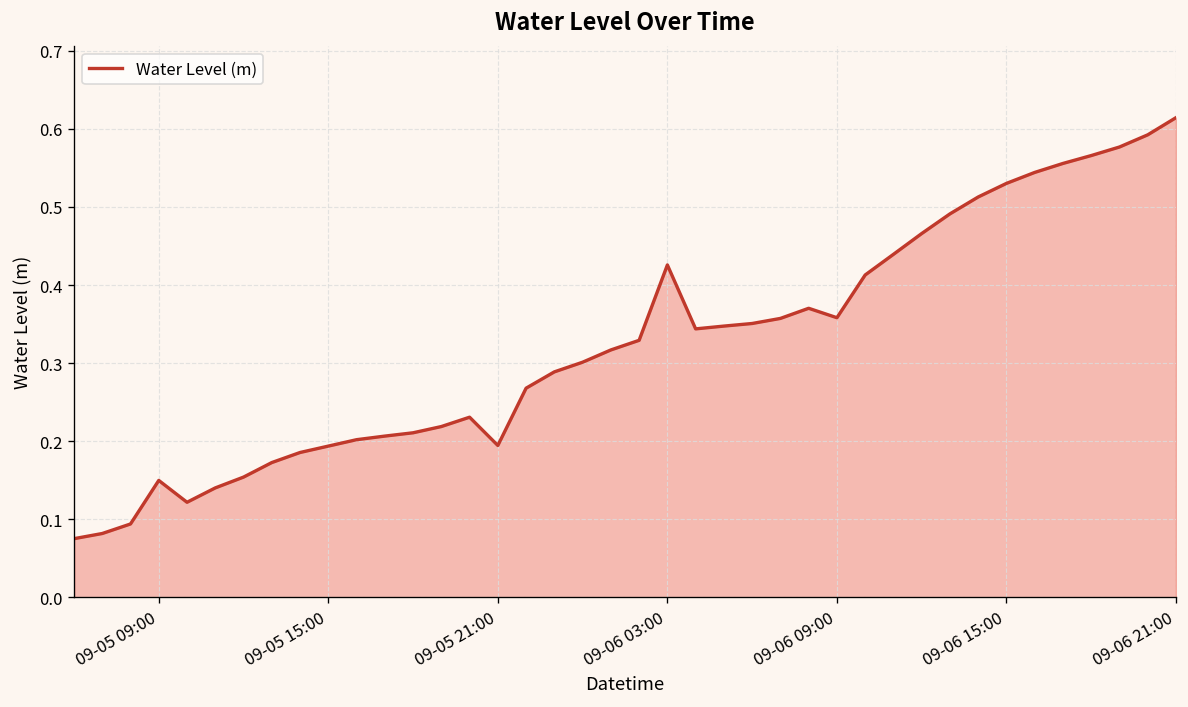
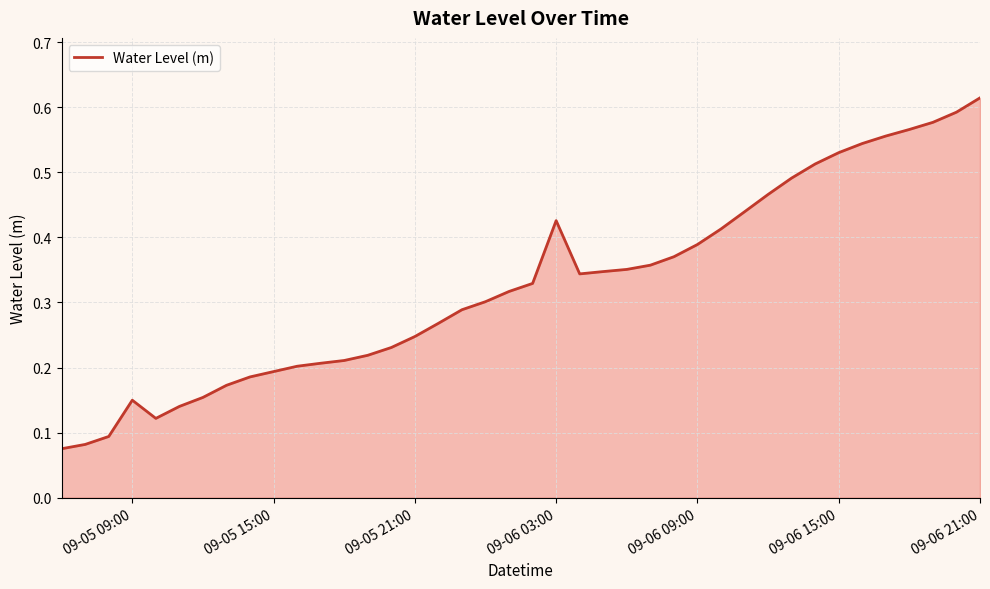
09-05 21:00: 0.19 -> 0.25
09-06 09:00: 0.36 -> 0.39
